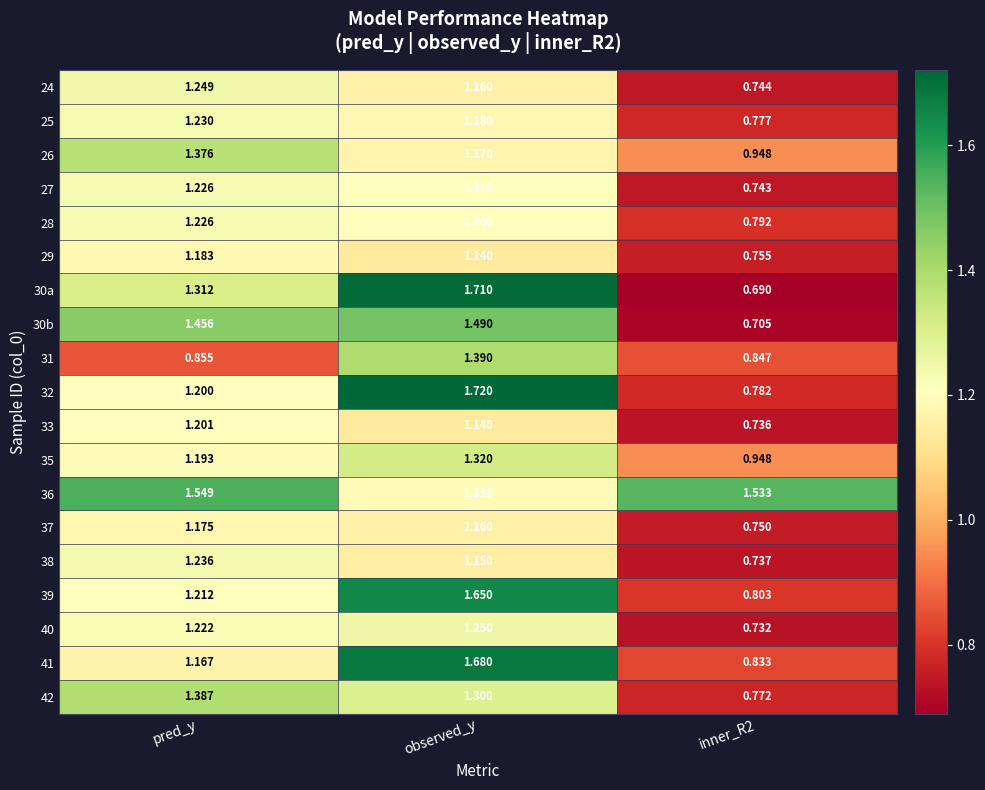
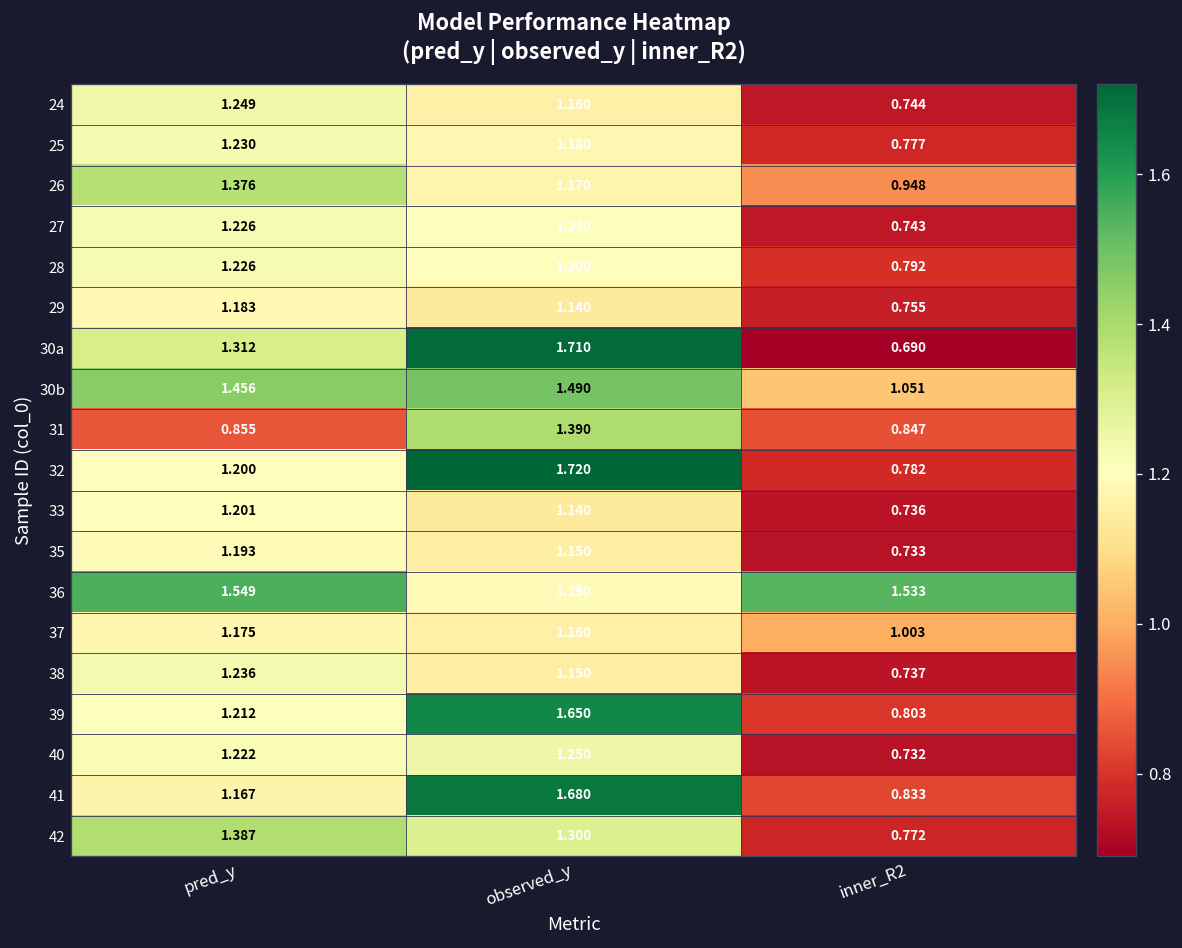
30b, inner_R2: 0.705 -> 1.051
35, observed_y: 1.320 -> 1.150
35, inner_R2: 0.948 -> 0.733
37, inner_R2: 0.750 -> 1.003
